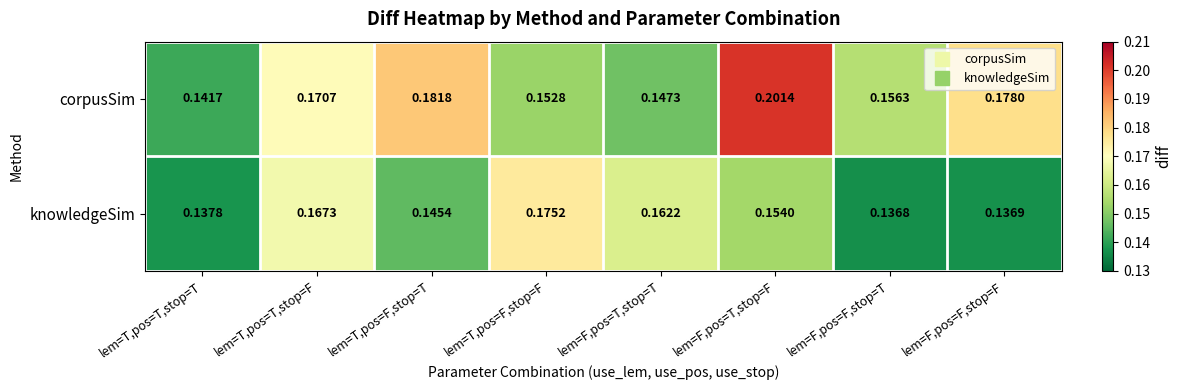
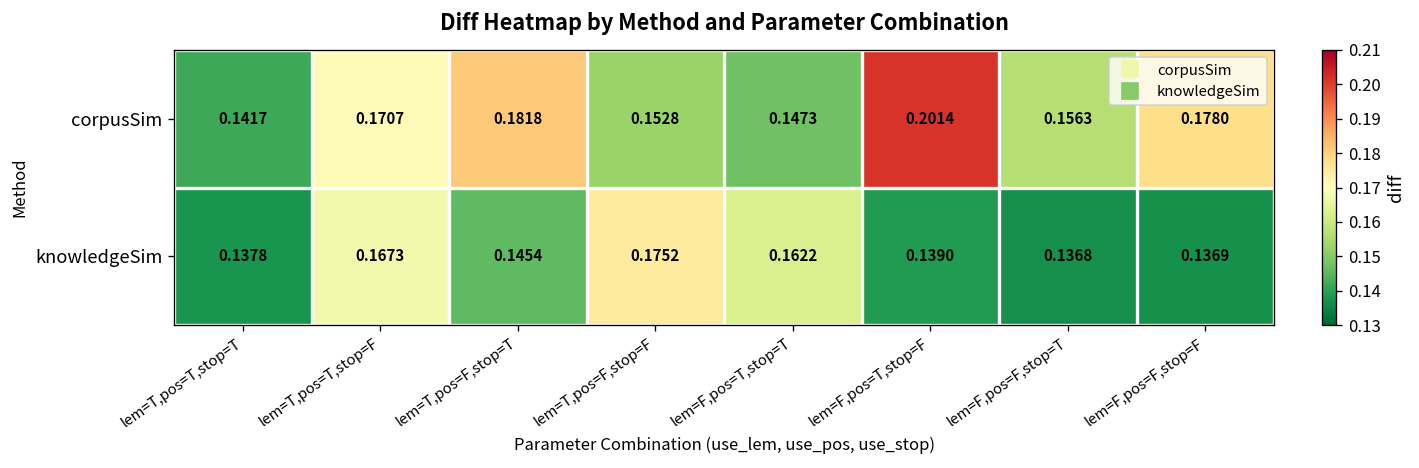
knowledgeSim, lem=F,pos=T,stop=F: 0.1540 -> 0.1390
